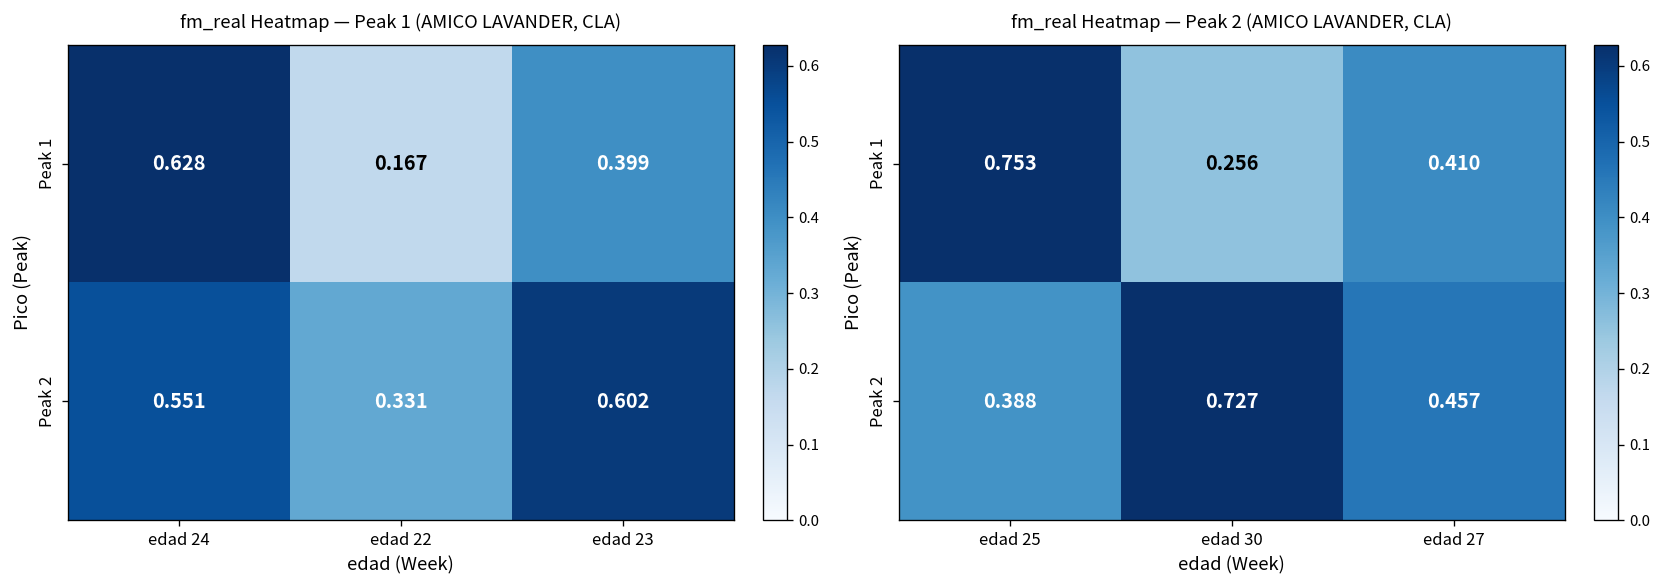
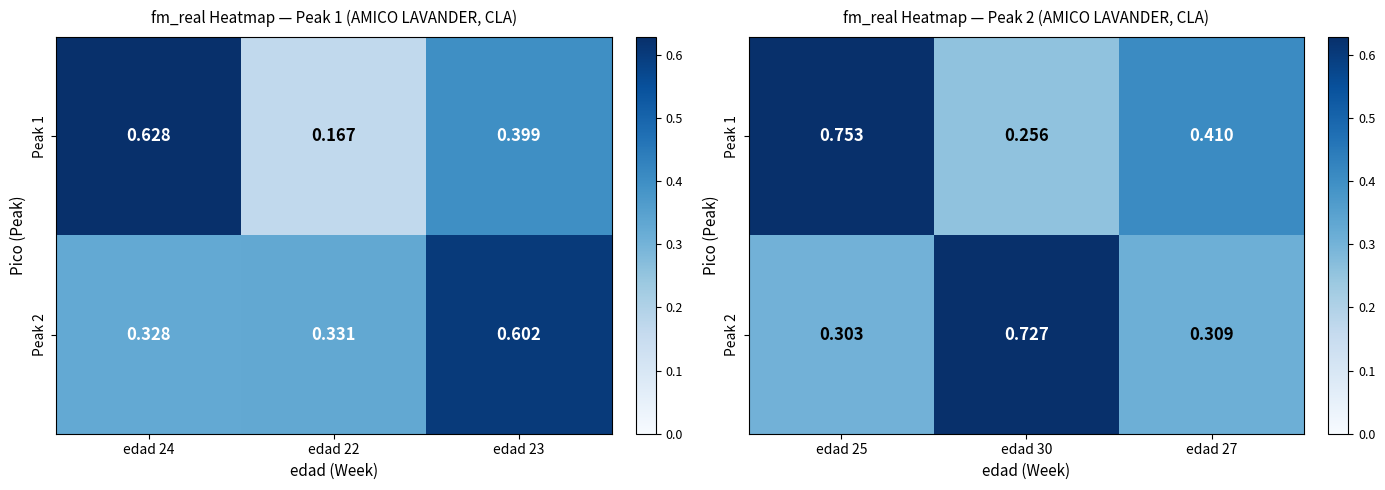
fm_real Heatmap — Peak 1 (AMICO LAVANDER, CLA), Peak 2, edad 24: 0.551 -> 0.328
fm_real Heatmap — Peak 2 (AMICO LAVANDER, CLA), Peak 2, edad 25: 0.388 -> 0.303
fm_real Heatmap — Peak 2 (AMICO LAVANDER, CLA), Peak 2, edad 27: 0.457 -> 0.309
